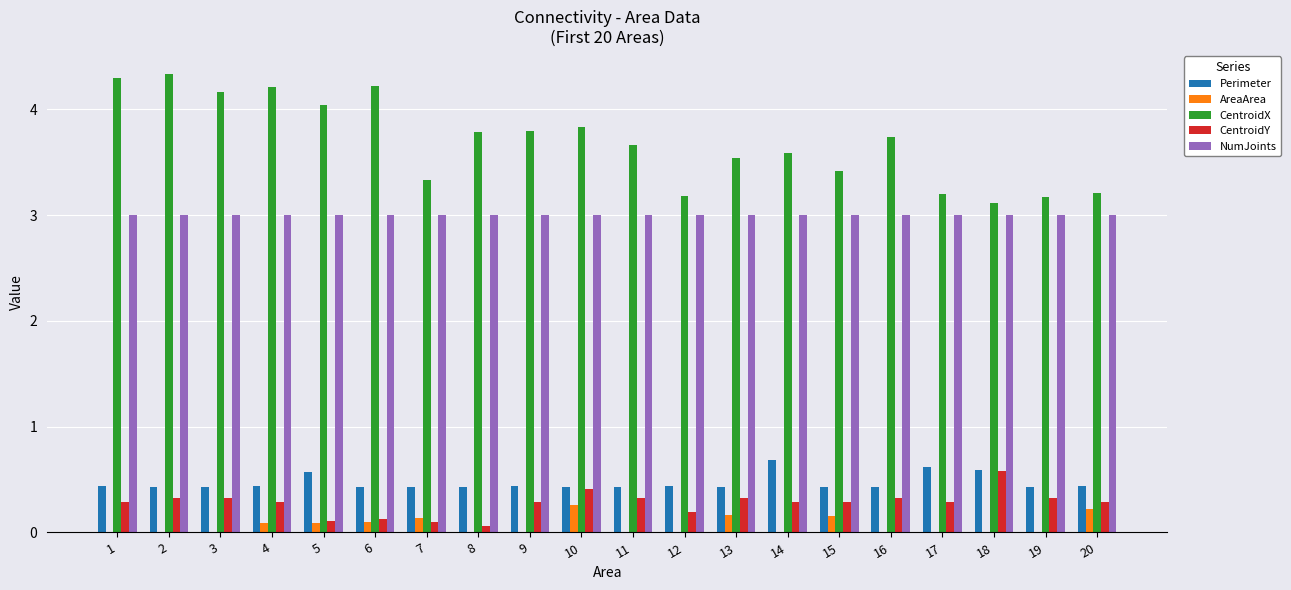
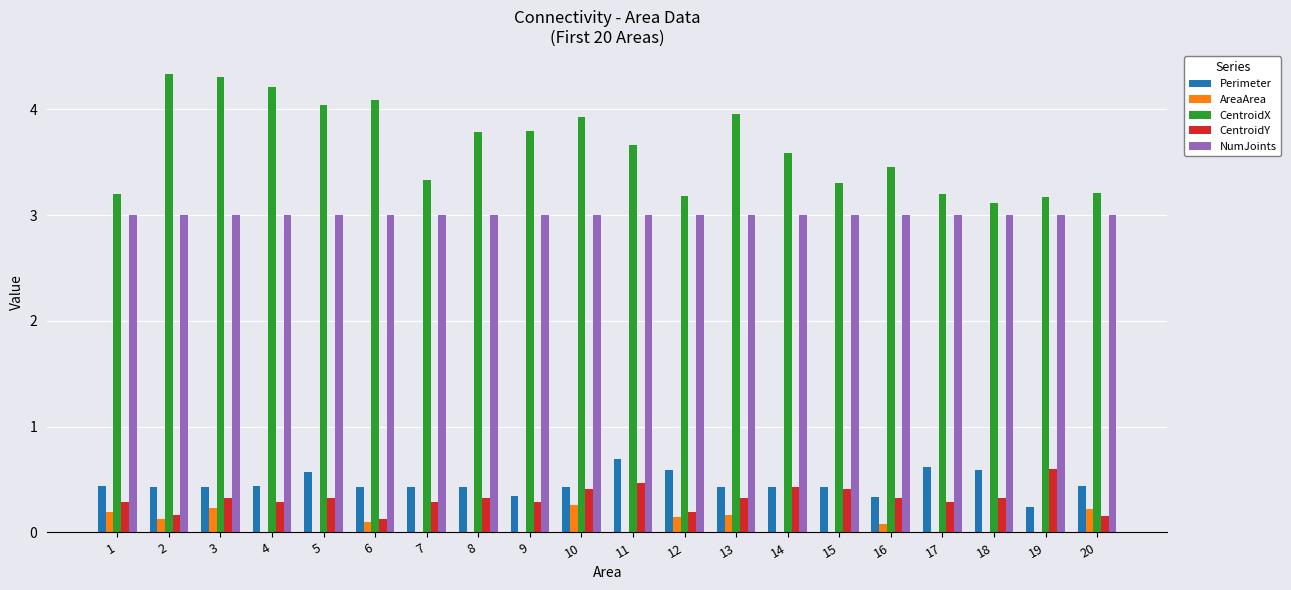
AreaArea, 1: 0.01 -> 0.19
CentroidX, 1: 4.29 -> 3.20
AreaArea, 2: 0.01 -> 0.13
CentroidY, 2: 0.33 -> 0.17
AreaArea, 3: 0.01 -> 0.23
CentroidX, 3: 4.17 -> 4.30
AreaArea, 4: 0.09 -> 0.01
AreaArea, 5: 0.09 -> 0.01
CentroidY, 5: 0.11 -> 0.33
CentroidX, 6: 4.22 -> 4.08
AreaArea, 7: 0.14 -> 0.01
CentroidY, 7: 0.10 -> 0.29
CentroidY, 8: 0.06 -> 0.33
Perimeter, 9: 0.44 -> 0.35
CentroidX, 10: 3.83 -> 3.93
Perimeter, 11: 0.43 -> 0.69
CentroidY, 11: 0.33 -> 0.47
Perimeter, 12: 0.44 -> 0.59
AreaArea, 12: 0.01 -> 0.14
CentroidX, 13: 3.54 -> 3.95
Perimeter, 14: 0.68 -> 0.43
CentroidY, 14: 0.29 -> 0.43
AreaArea, 15: 0.16 -> 0.01
CentroidX, 15: 3.42 -> 3.30
CentroidY, 15: 0.29 -> 0.41
Perimeter, 16: 0.43 -> 0.34
AreaArea, 16: 0.01 -> 0.08
CentroidX, 16: 3.74 -> 3.46
CentroidY, 18: 0.58 -> 0.33
Perimeter, 19: 0.43 -> 0.24
CentroidY, 19: 0.33 -> 0.60
CentroidY, 20: 0.28 -> 0.15
